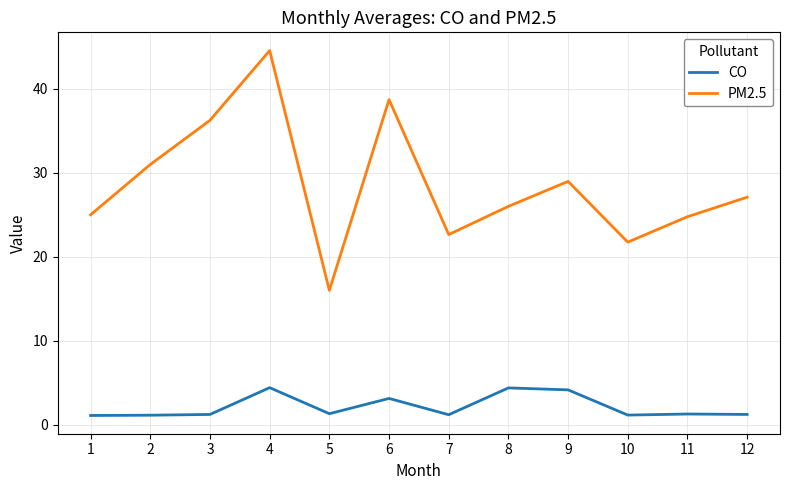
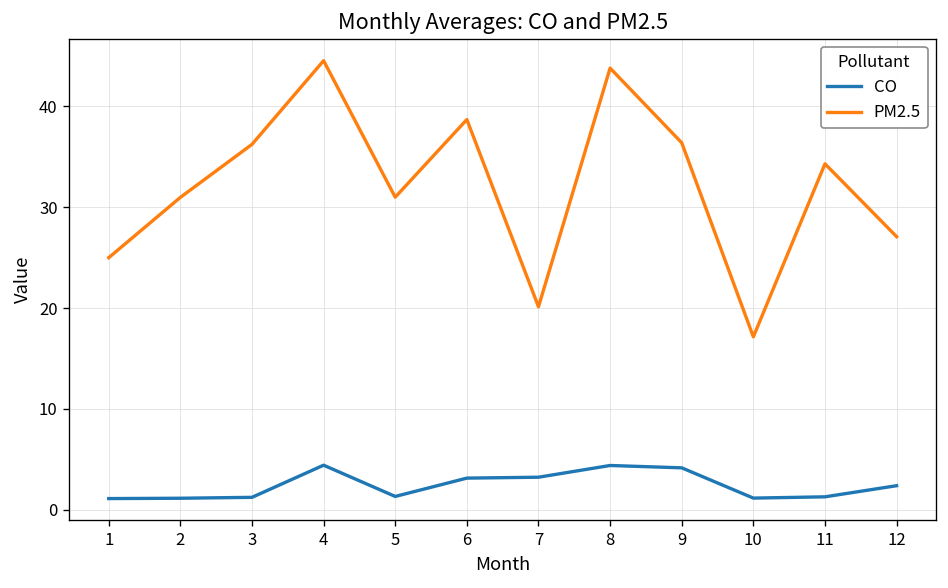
PM2.5, 5: 16 -> 31
CO, 7: 1 -> 3
PM2.5, 7: 23 -> 20
PM2.5, 8: 26 -> 44
PM2.5, 9: 29 -> 36
PM2.5, 10: 22 -> 17
PM2.5, 11: 25 -> 34
CO, 12: 1 -> 2
